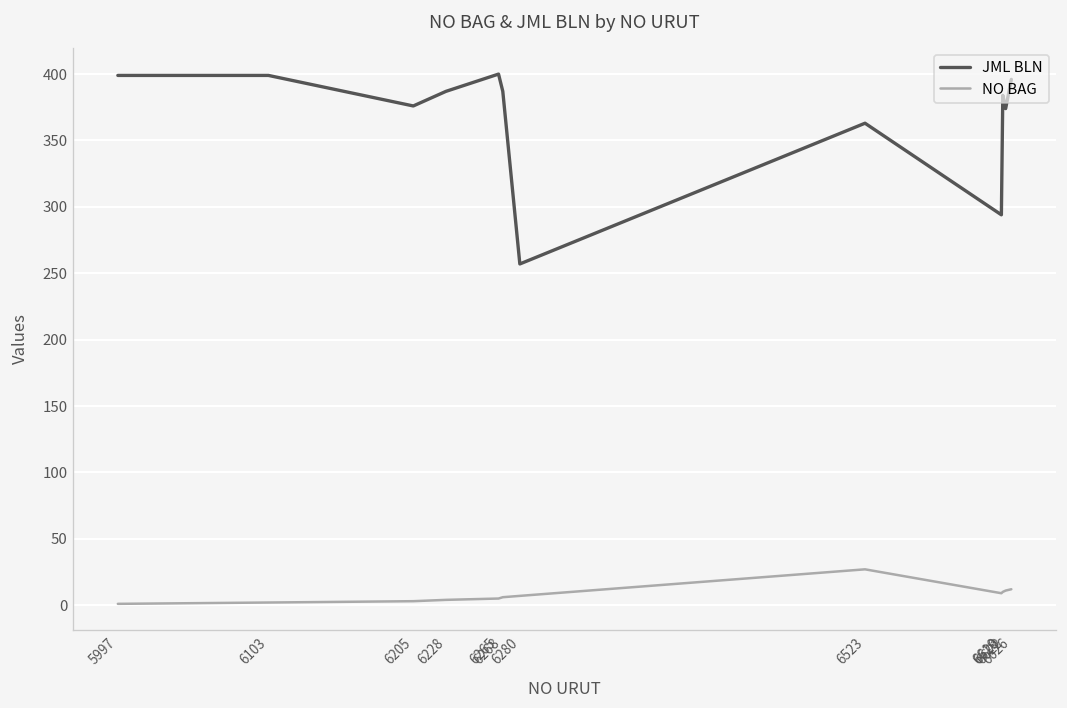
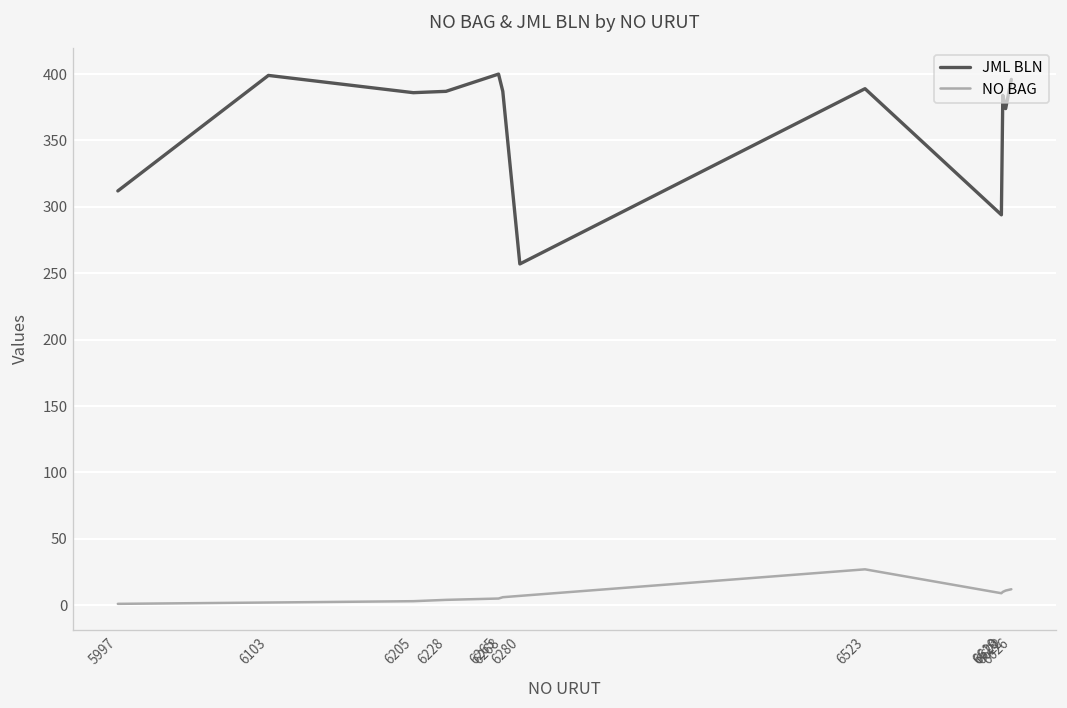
JML BLN, 5997: 399 -> 312
JML BLN, 6205: 376 -> 386
JML BLN, 6523: 363 -> 389
